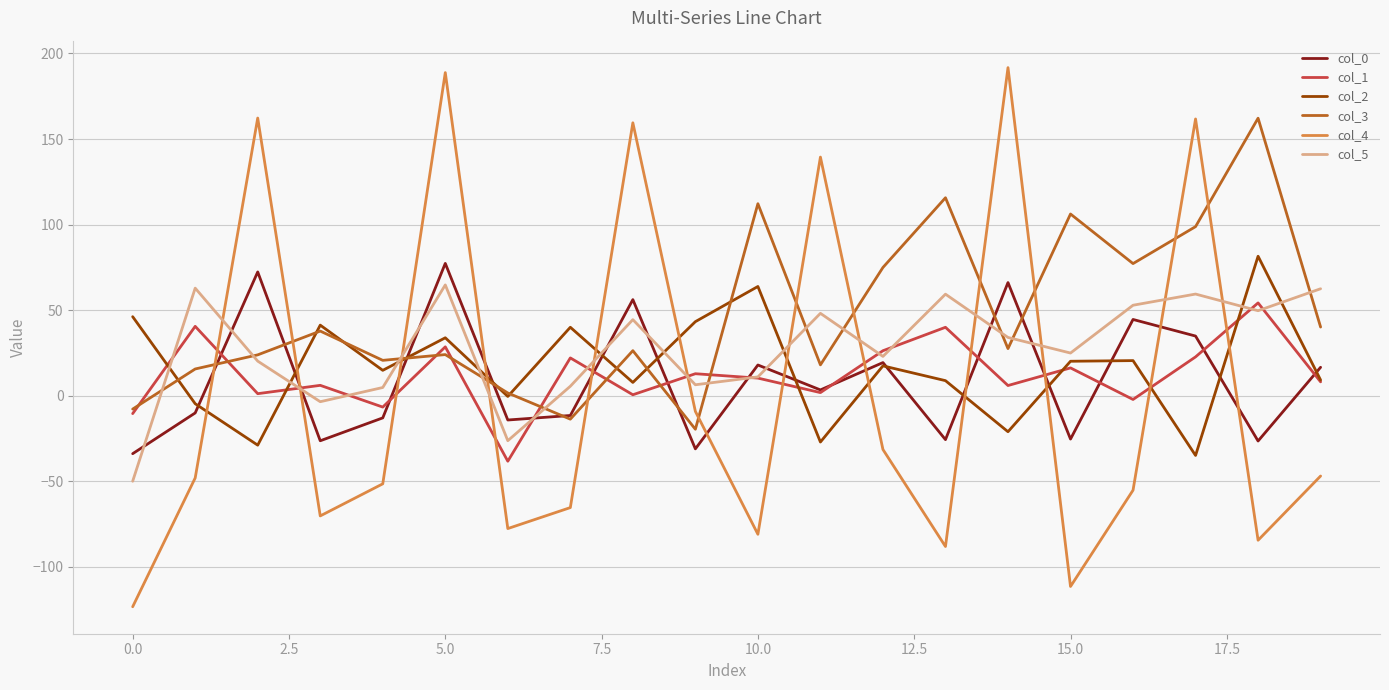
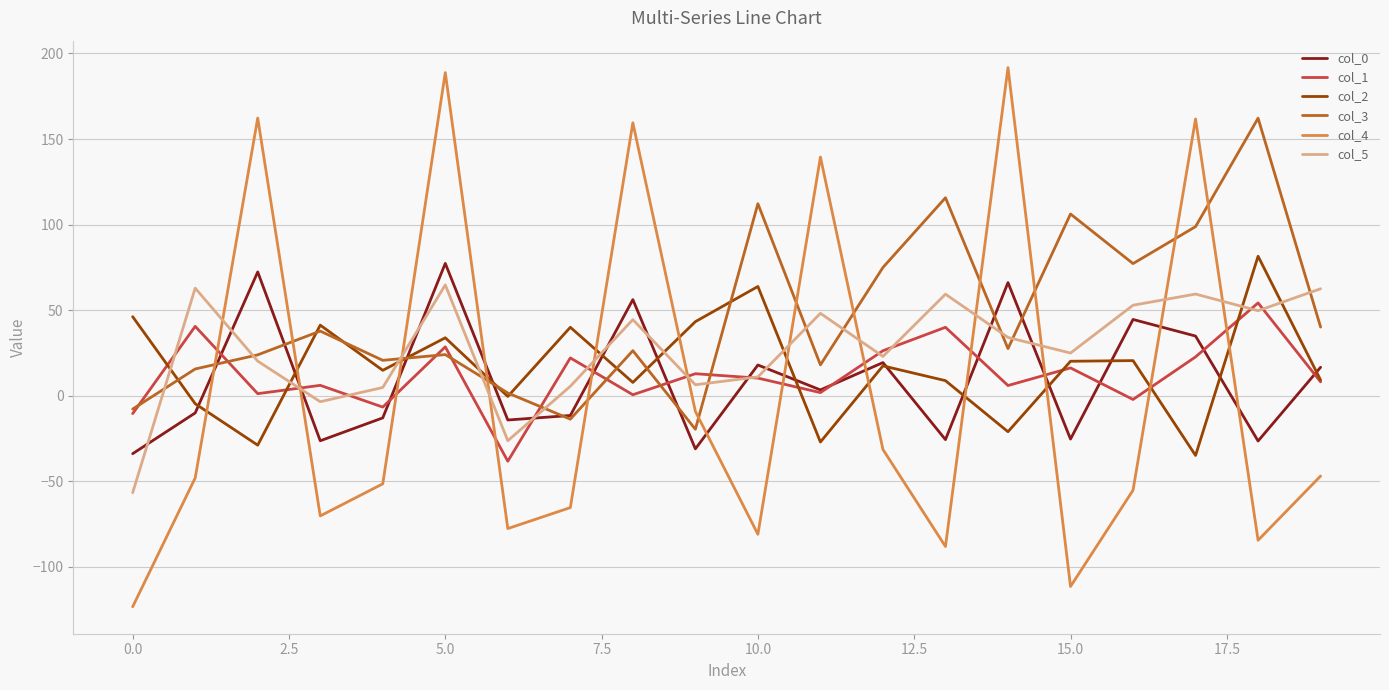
col_5, 0.0: -50 -> -57
